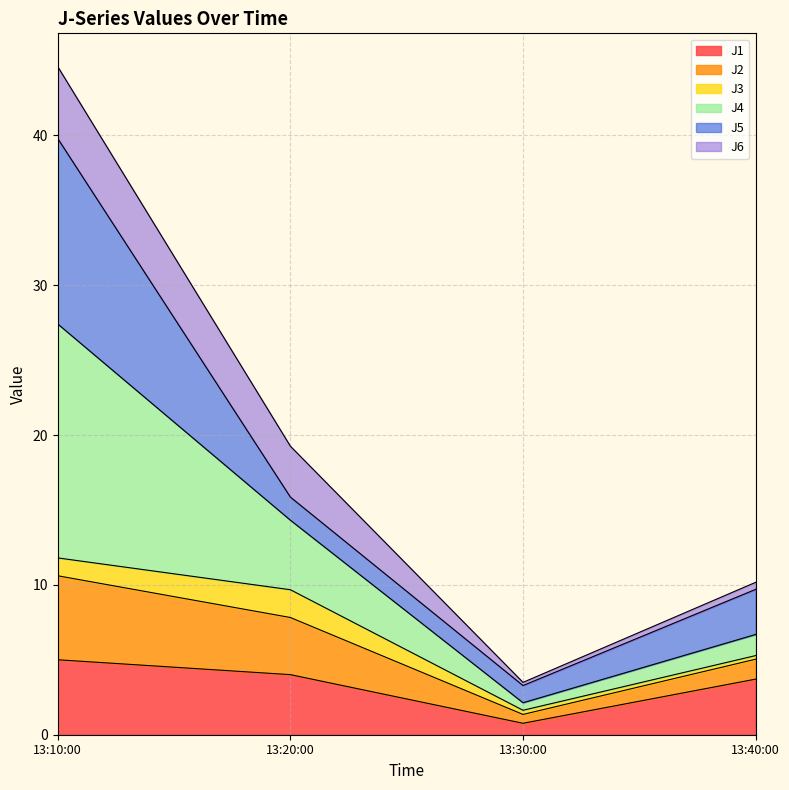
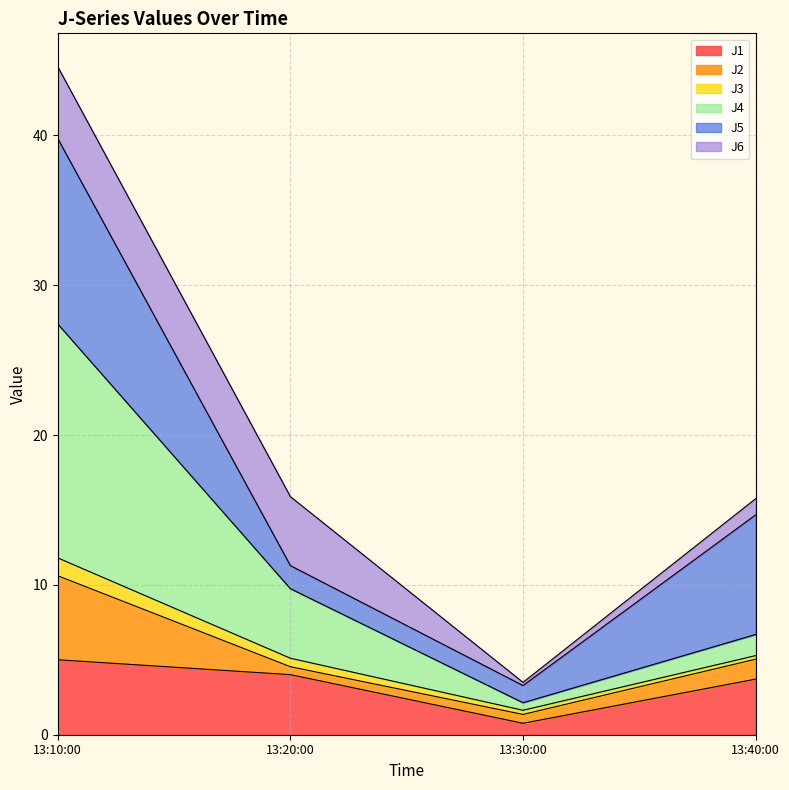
J2, 13:20:00: 3.8 -> 0.5
J3, 13:20:00: 1.9 -> 0.6
J6, 13:20:00: 3.4 -> 4.6
J5, 13:40:00: 3.0 -> 8.0
J6, 13:40:00: 0.5 -> 1.1
